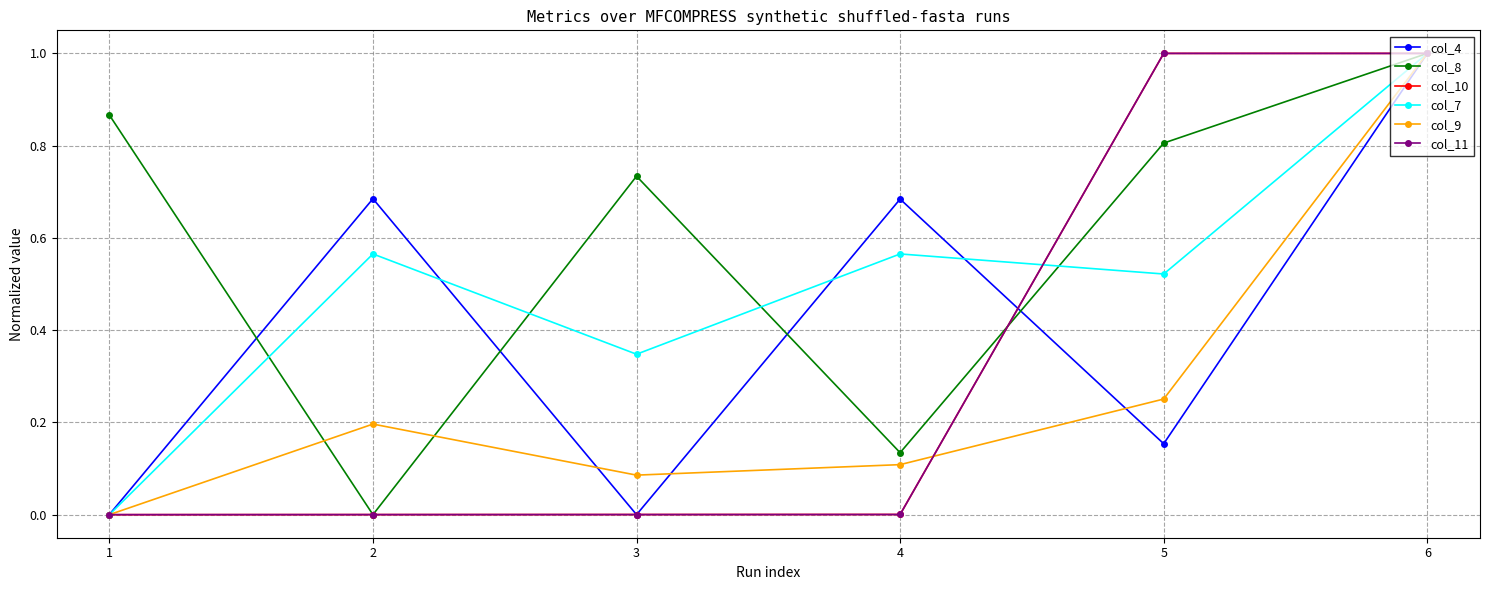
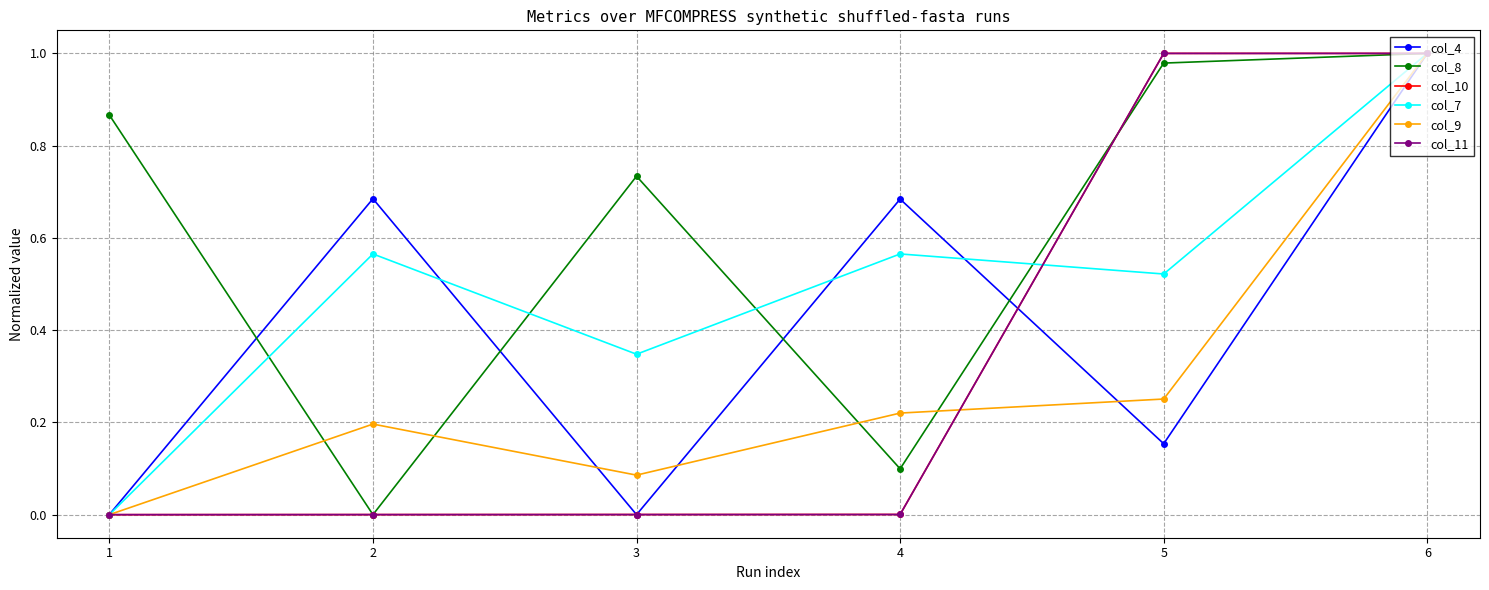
col_8, 4: 0.13 -> 0.10
col_9, 4: 0.11 -> 0.22
col_8, 5: 0.81 -> 0.98
